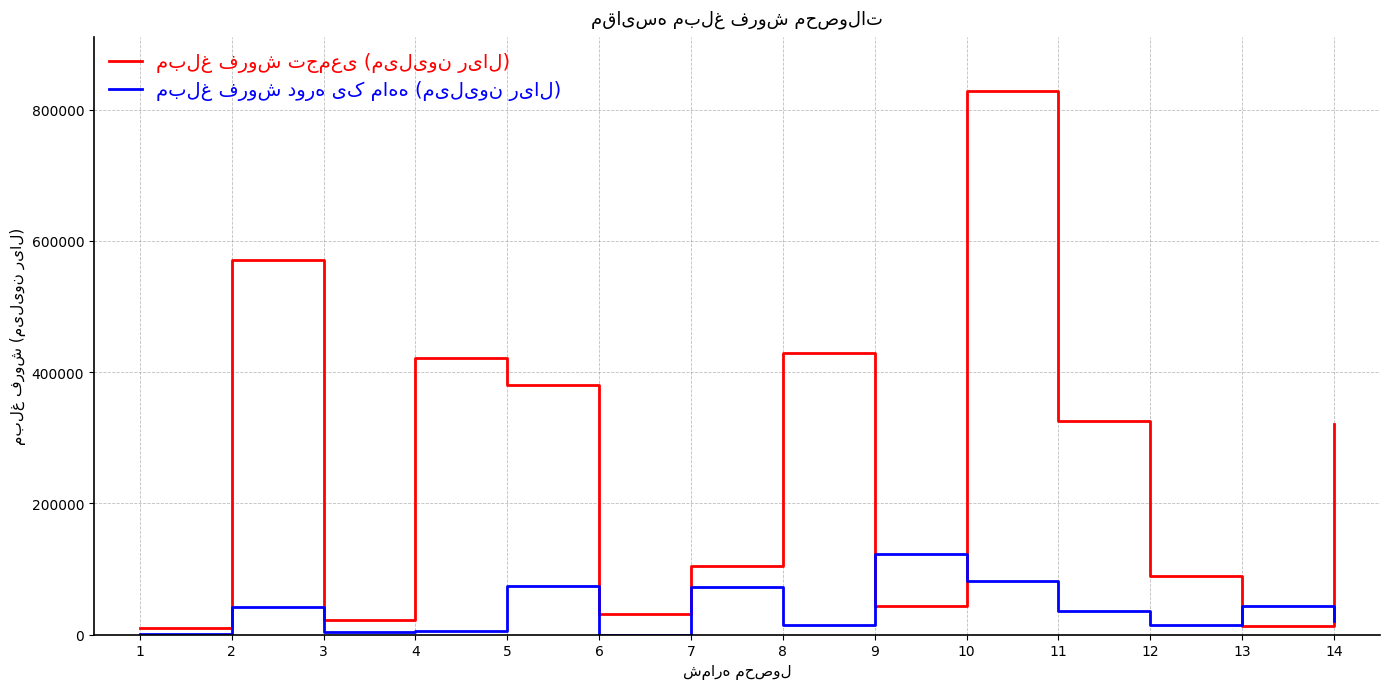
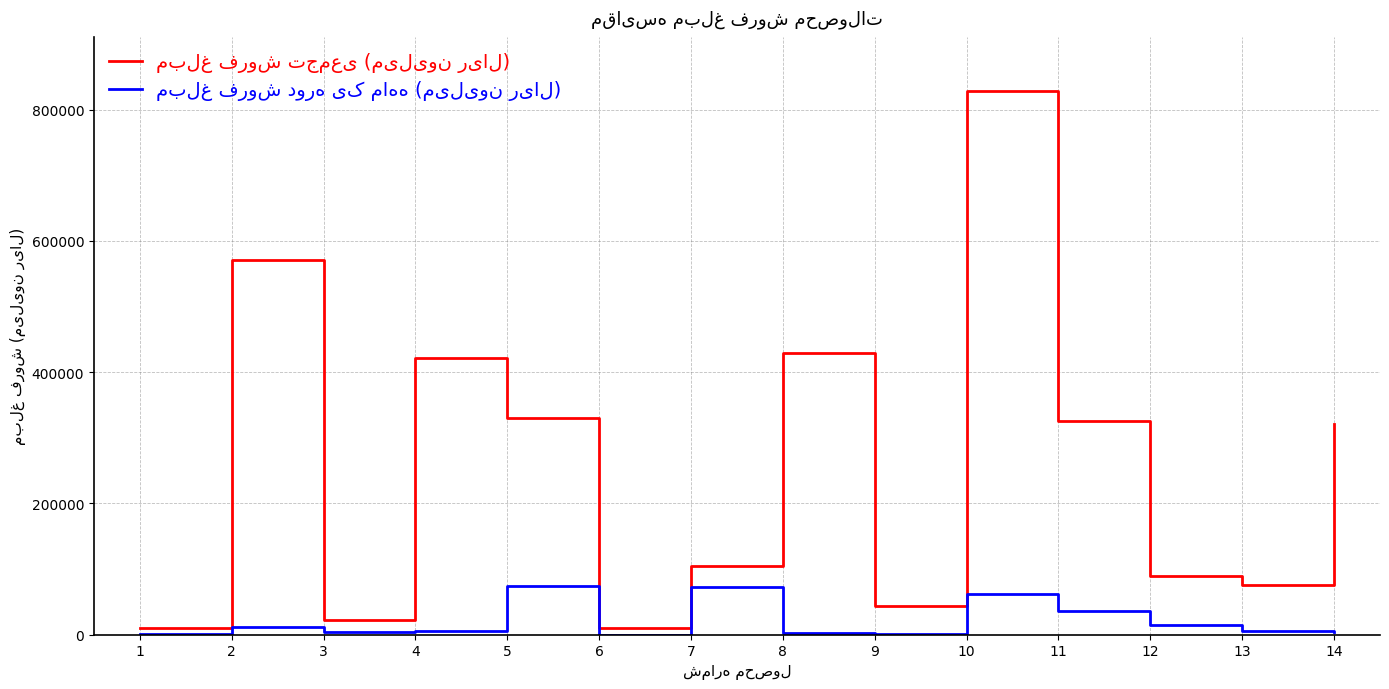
مبلغ فروش دوره یک ماهه (میلیون ریال), 2: 40000 -> 10000
مبلغ فروش تجمعی (میلیون ریال), 5: 380000 -> 330000
مبلغ فروش تجمعی (میلیون ریال), 6: 30000 -> 10000
مبلغ فروش دوره یک ماهه (میلیون ریال), 8: 20000 -> 0
مبلغ فروش دوره یک ماهه (میلیون ریال), 9: 120000 -> 0
مبلغ فروش دوره یک ماهه (میلیون ریال), 10: 80000 -> 60000
مبلغ فروش تجمعی (میلیون ریال), 13: 10000 -> 80000
مبلغ فروش دوره یک ماهه (میلیون ریال), 13: 40000 -> 10000
مبلغ فروش دوره یک ماهه (میلیون ریال), 14: 20000 -> 0
